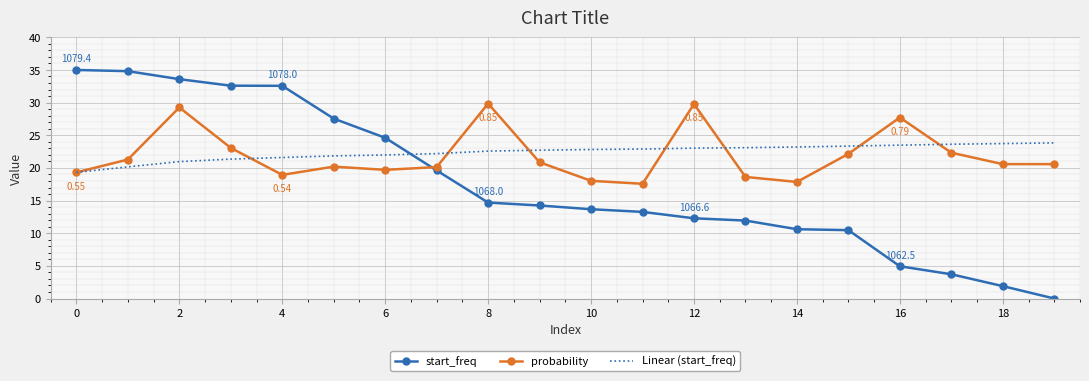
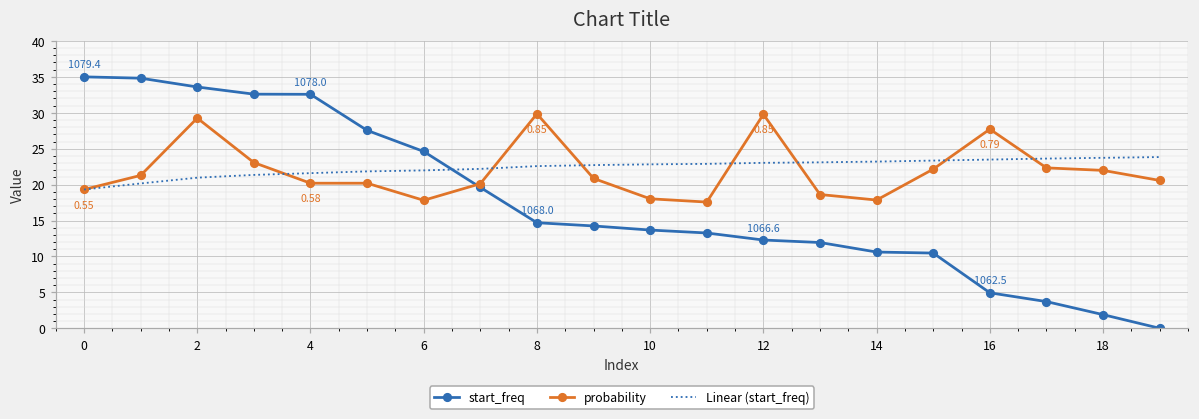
probability, 4: 0.54 -> 0.58
probability, 6: 20 -> 18
probability, 18: 21 -> 22
